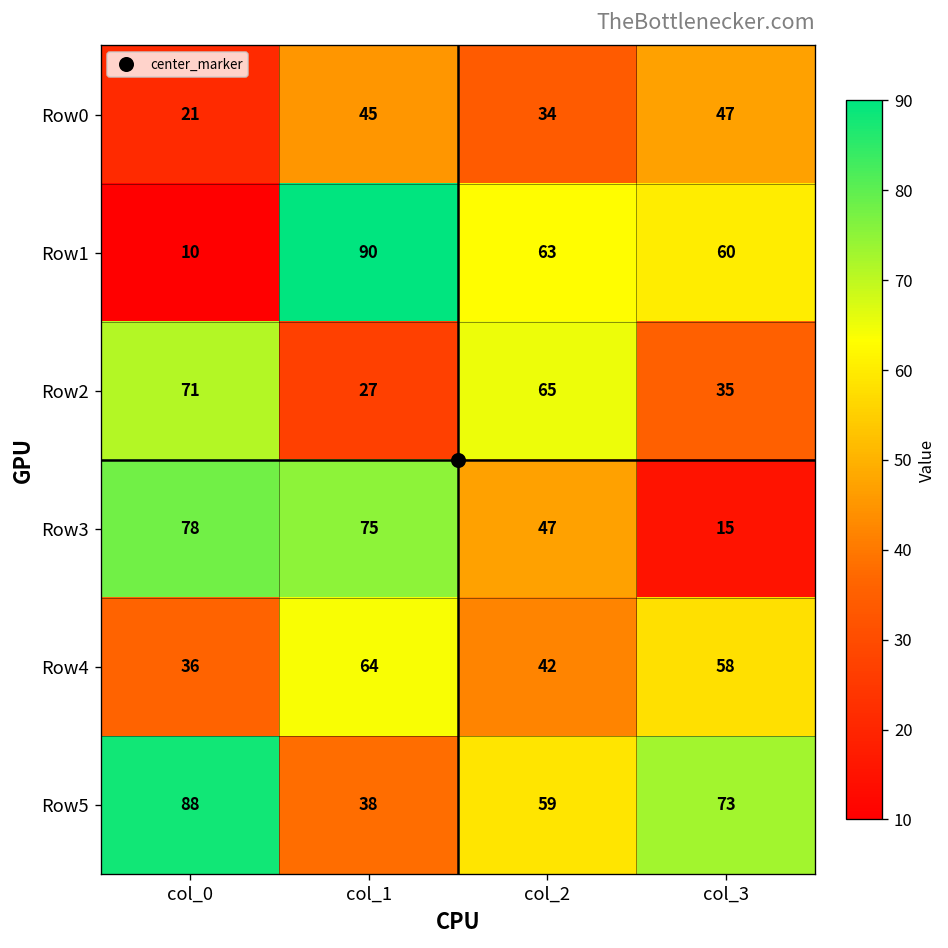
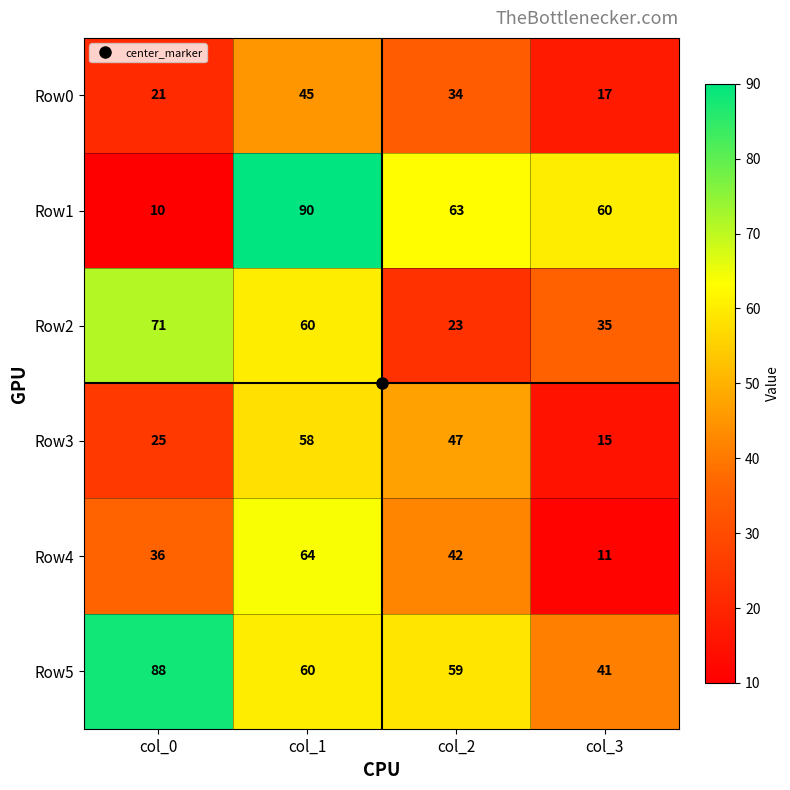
Row0, col_3: 47 -> 17
Row2, col_1: 27 -> 60
Row2, col_2: 65 -> 23
Row3, col_0: 78 -> 25
Row3, col_1: 75 -> 58
Row4, col_3: 58 -> 11
Row5, col_1: 38 -> 60
Row5, col_3: 73 -> 41
